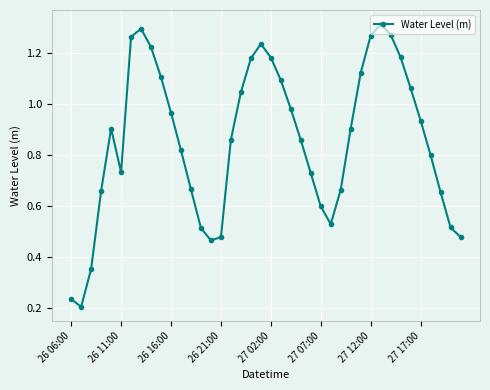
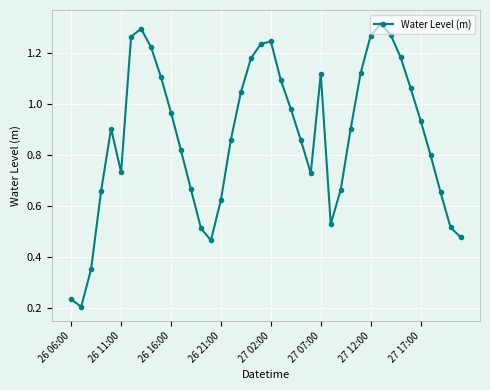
26 21:00: 0.48 -> 0.62
27 02:00: 1.18 -> 1.25
27 07:00: 0.60 -> 1.12
